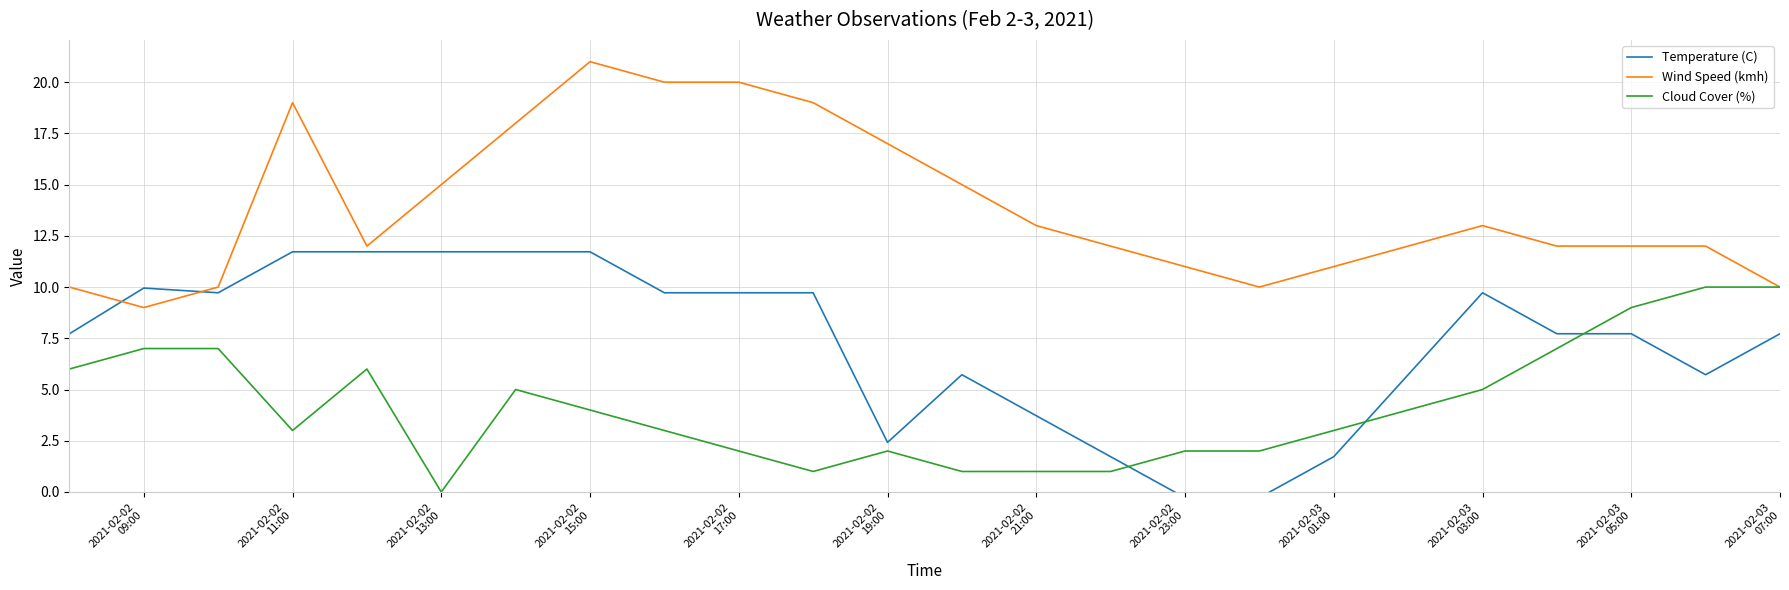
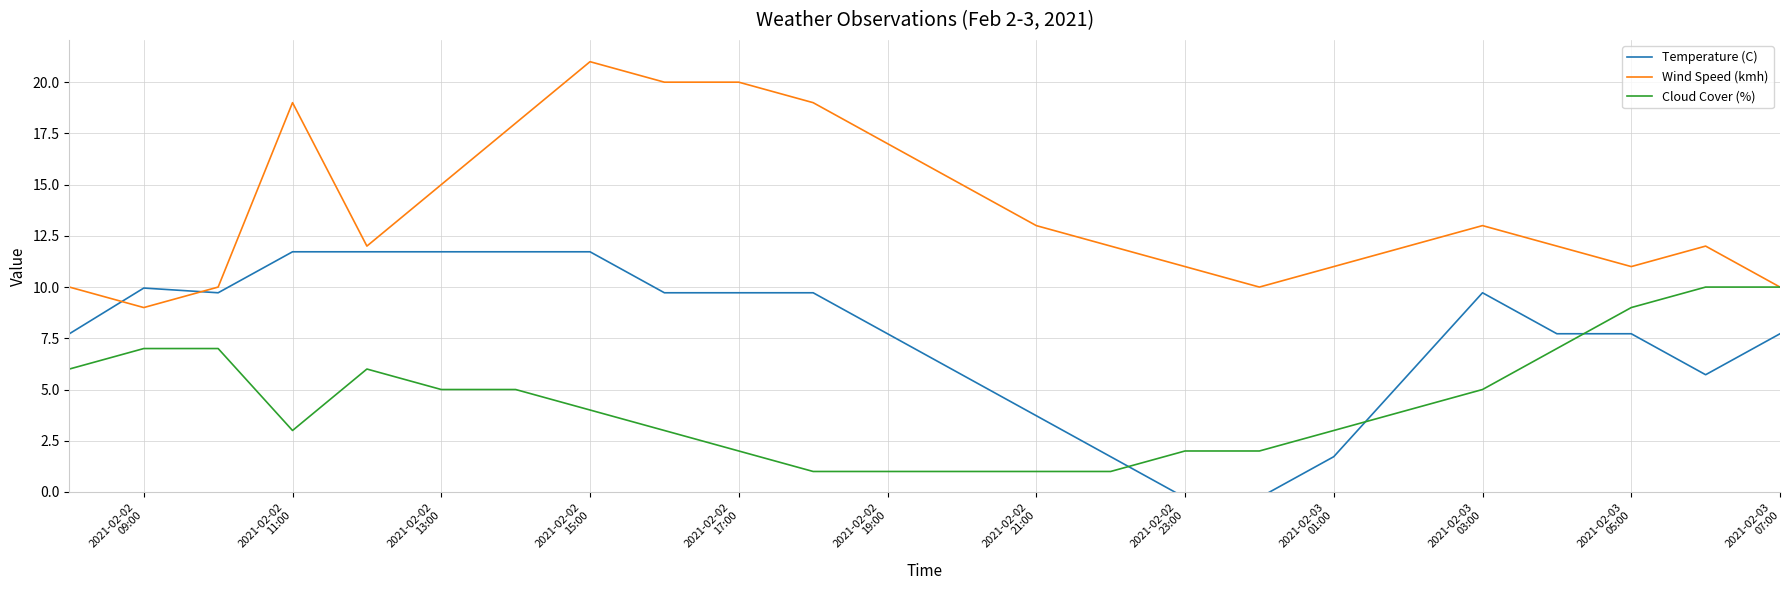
Cloud Cover (%), 2021-02-02 13:00: 0 -> 5
Temperature (C), 2021-02-02 19:00: 2.4 -> 7.7
Cloud Cover (%), 2021-02-02 19:00: 2 -> 1
Wind Speed (kmh), 2021-02-03 05:00: 12 -> 11
